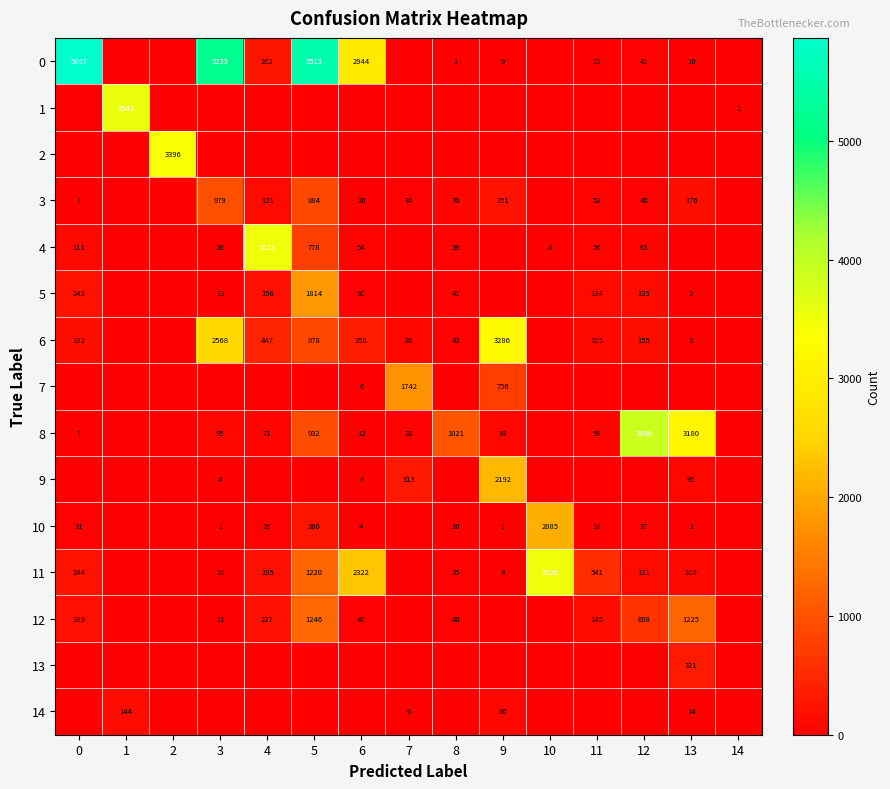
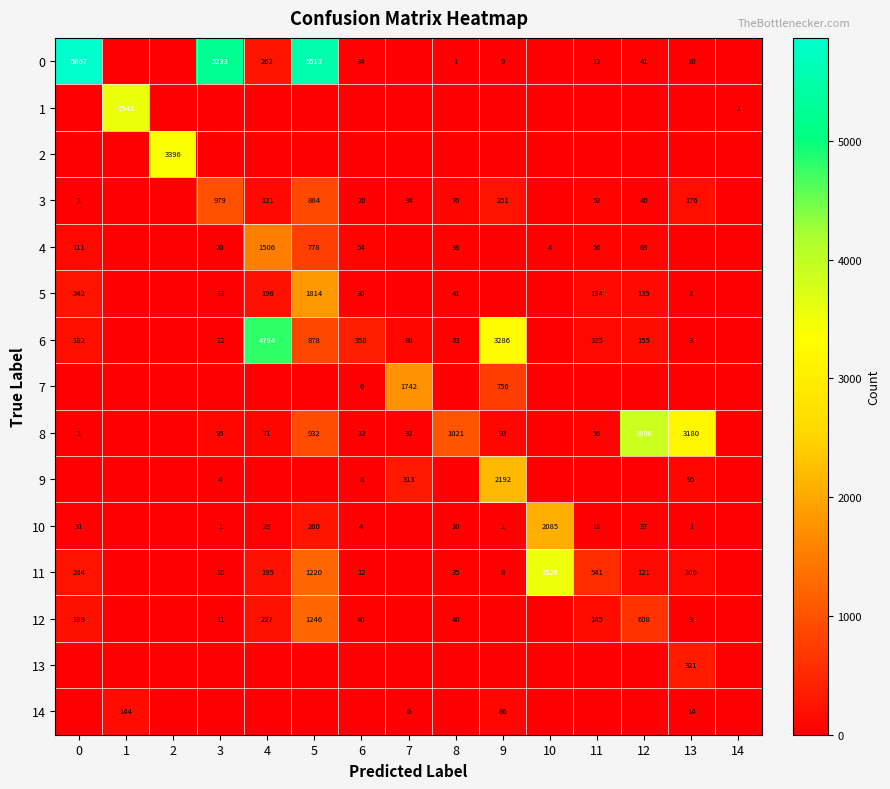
0, 6: 2944 -> 34
4, 4: 3523 -> 1506
6, 3: 2568 -> 12
6, 4: 447 -> 4794
11, 6: 2322 -> 12
12, 13: 1225 -> 3
